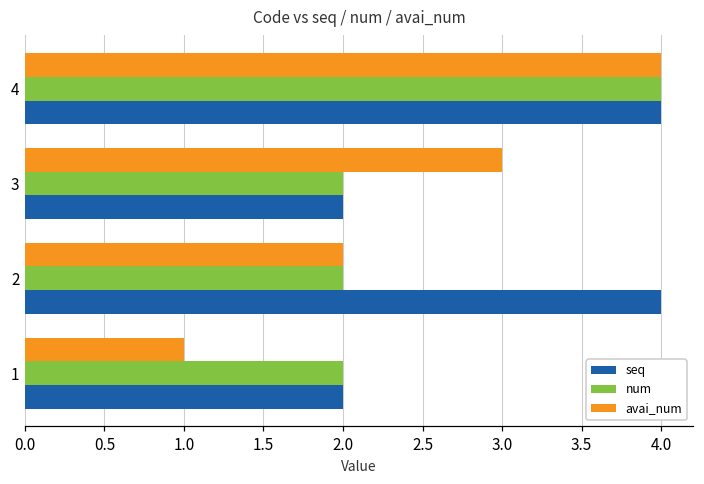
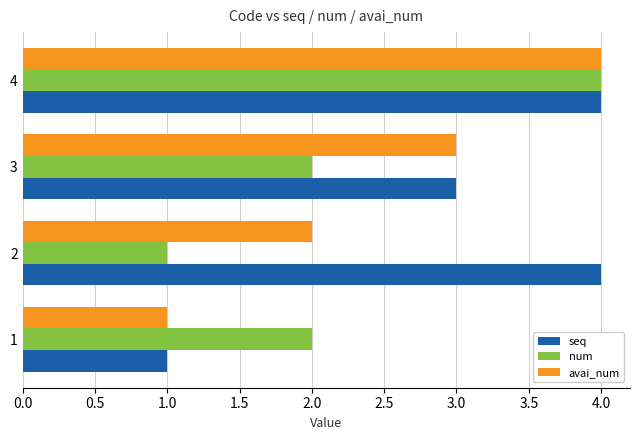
seq, 3: 2 -> 3
num, 2: 2 -> 1
seq, 1: 2 -> 1
